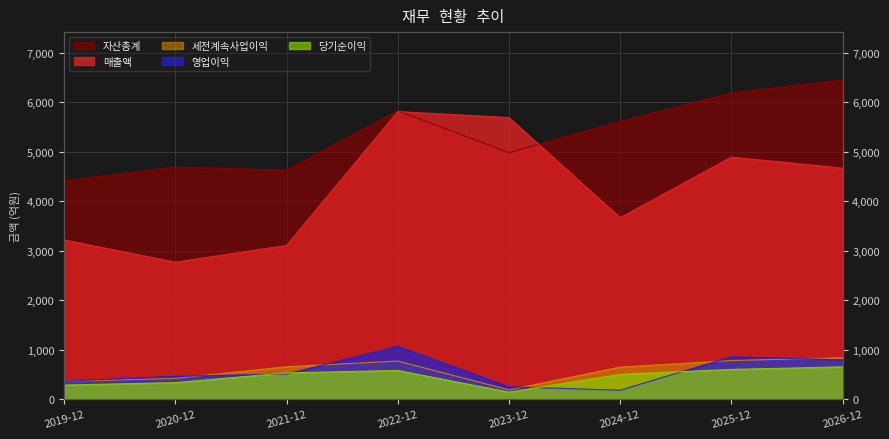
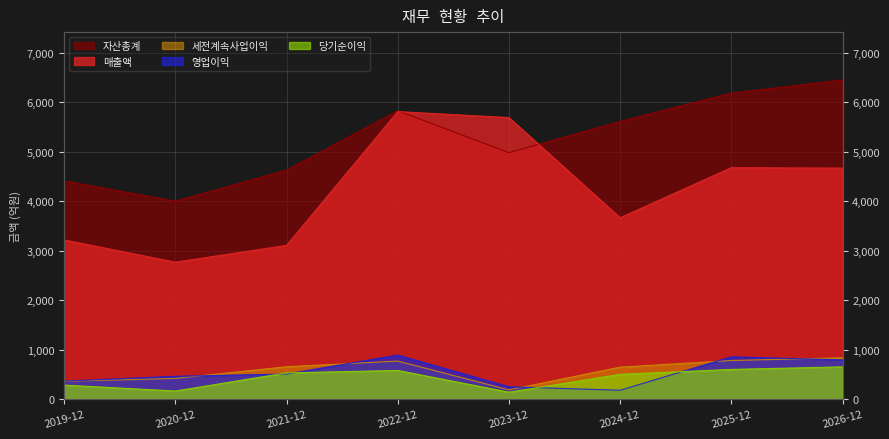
자산총계, 2020-12: 4,700 -> 4,000
당기순이익, 2020-12: 300 -> 200
영업이익, 2022-12: 1,100 -> 900
매출액, 2025-12: 4,900 -> 4,700
